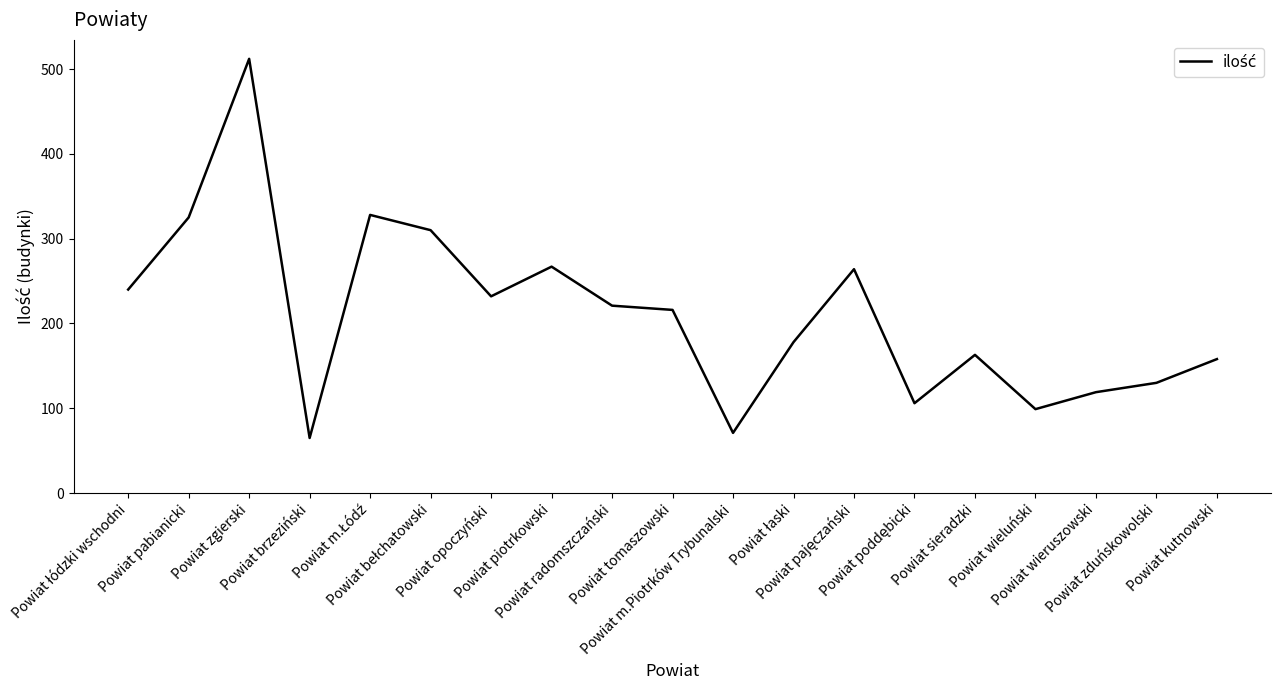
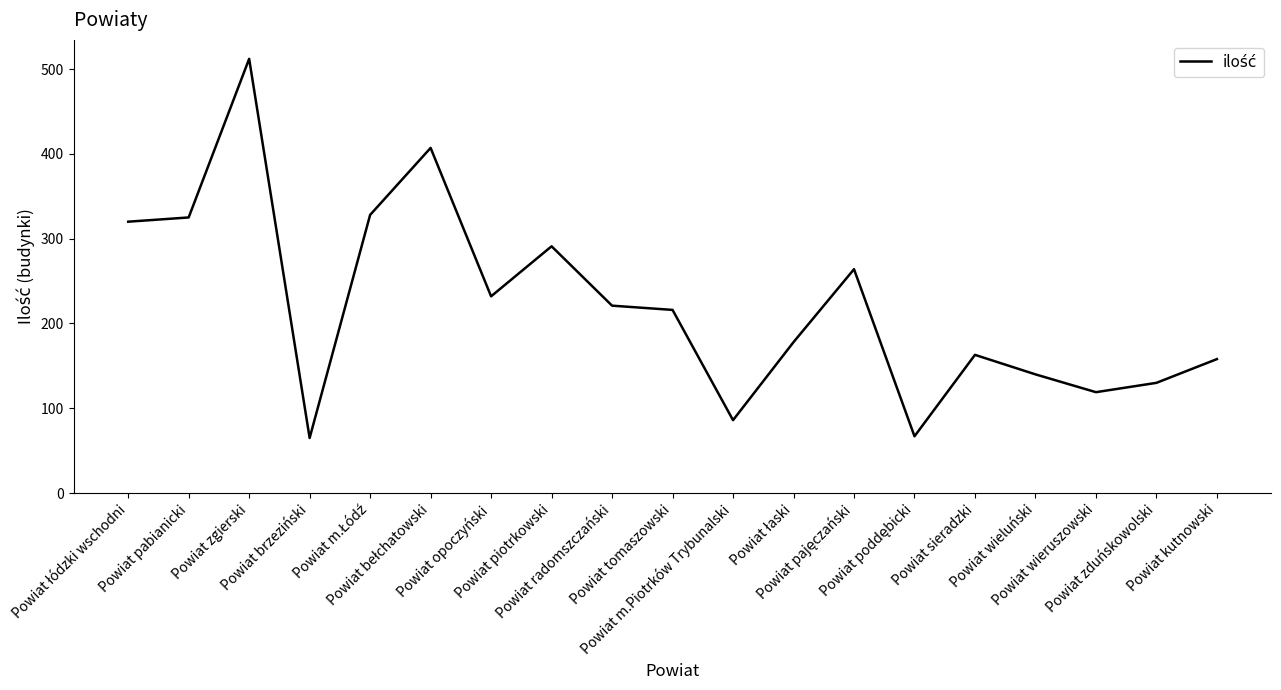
Powiat łódzki wschodni: 240 -> 320
Powiat bełchatowski: 310 -> 410
Powiat piotrkowski: 270 -> 290
Powiat m.Piotrków Trybunalski: 70 -> 90
Powiat poddębicki: 110 -> 70
Powiat wieluński: 100 -> 140
